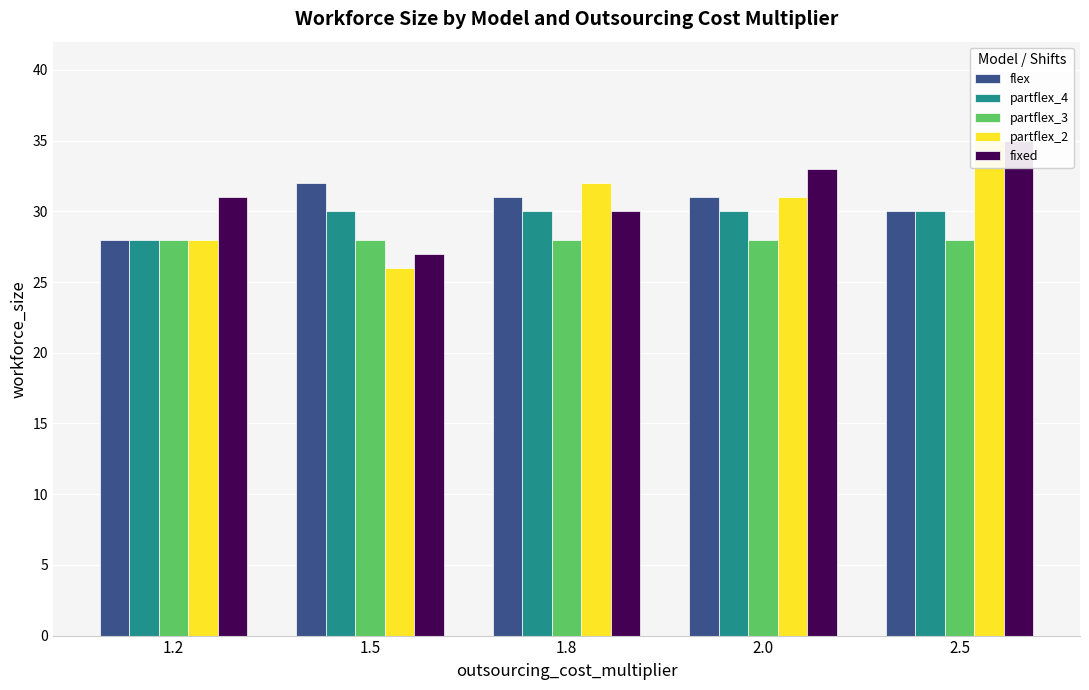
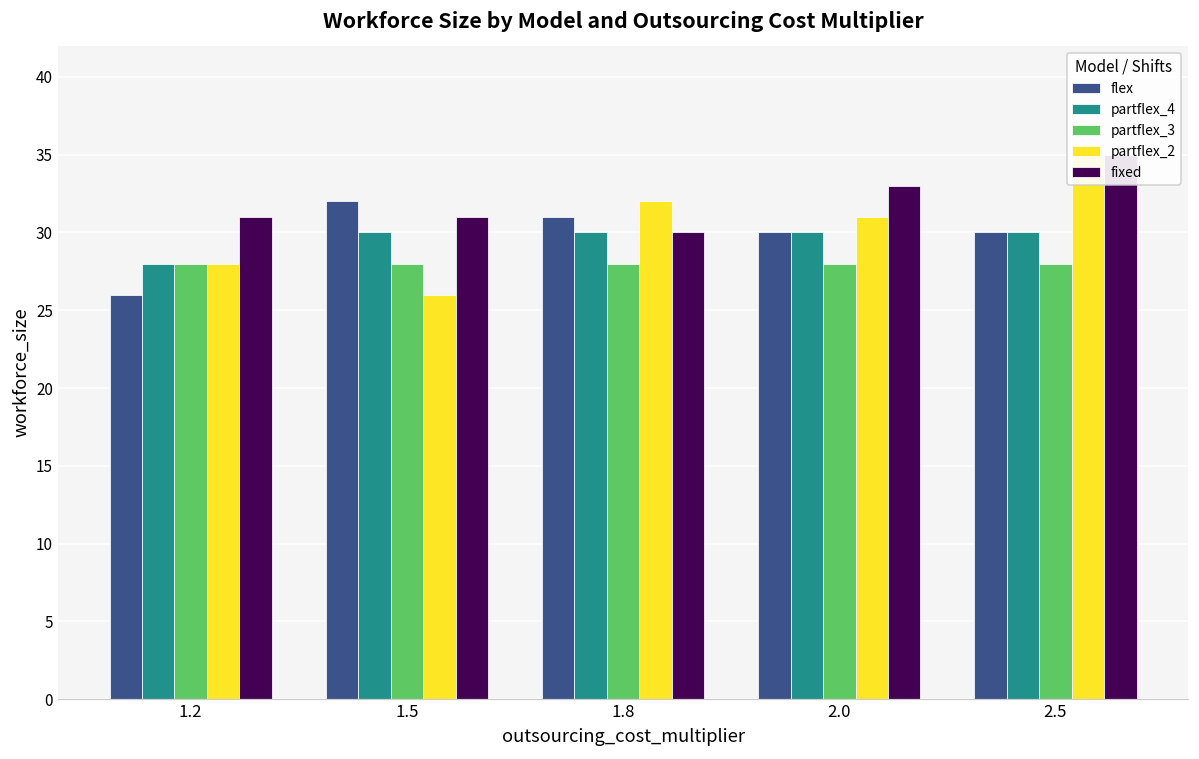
flex, 1.2: 28 -> 26
fixed, 1.5: 27 -> 31
flex, 2.0: 31 -> 30
